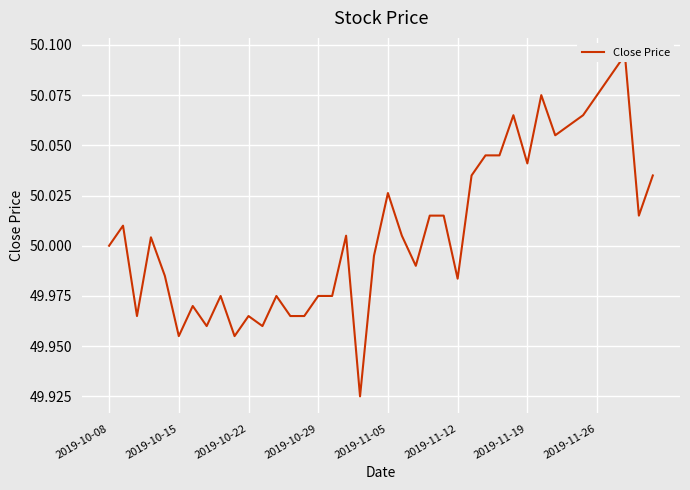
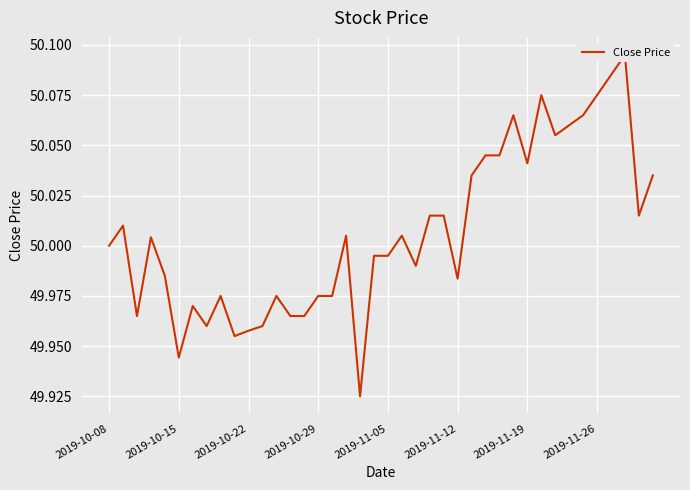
2019-10-15: 49.955 -> 49.944
2019-10-22: 49.965 -> 49.958
2019-11-05: 50.026 -> 49.995
